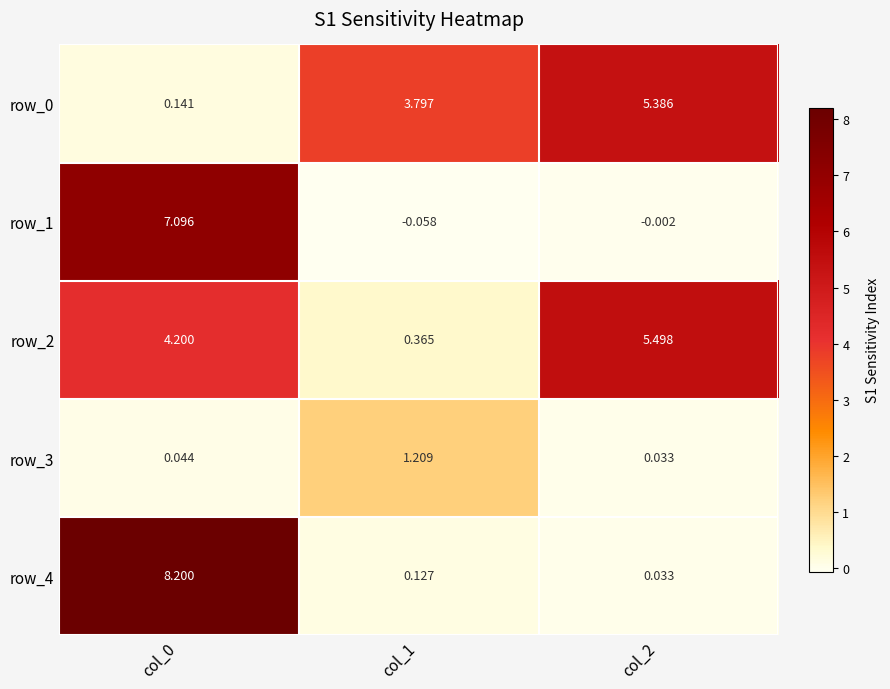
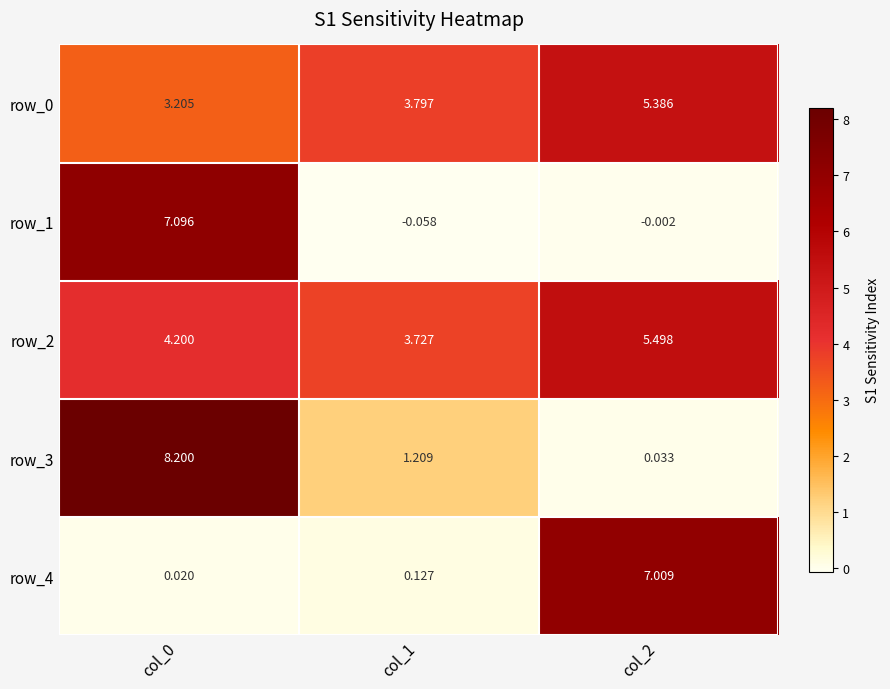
row_0, col_0: 0.141 -> 3.205
row_2, col_1: 0.365 -> 3.727
row_3, col_0: 0.044 -> 8.200
row_4, col_0: 8.200 -> 0.020
row_4, col_2: 0.033 -> 7.009
